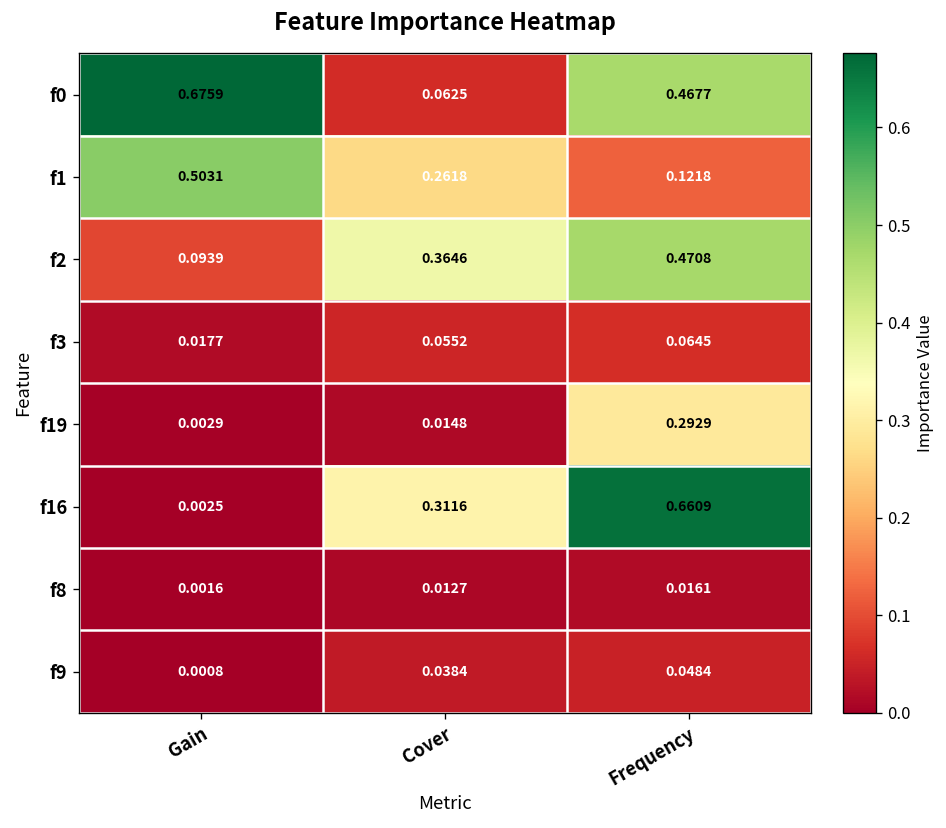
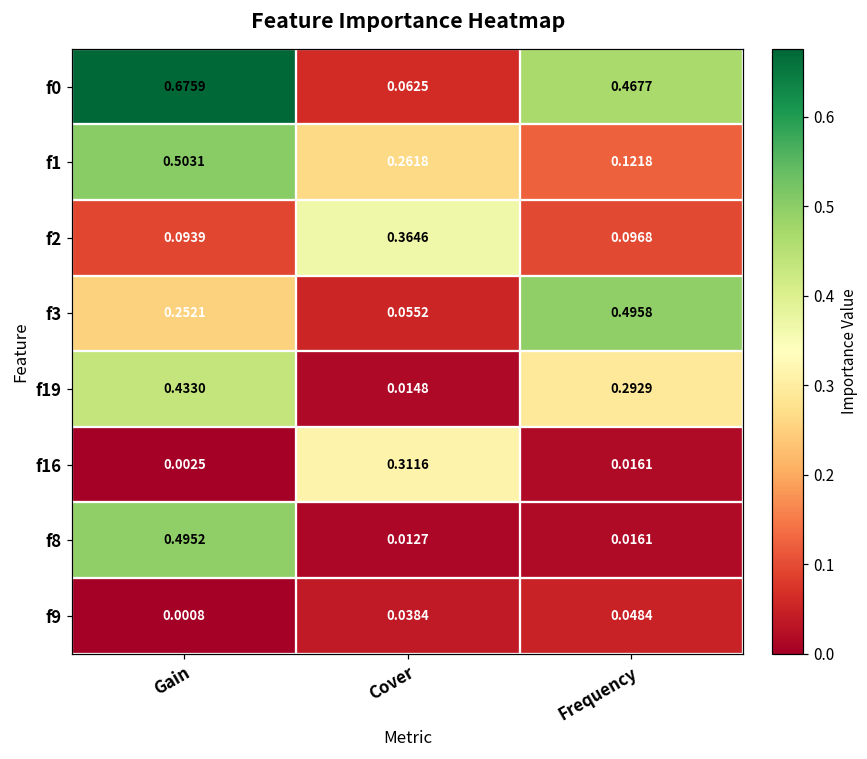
f2, Frequency: 0.4708 -> 0.0968
f3, Gain: 0.0177 -> 0.2521
f3, Frequency: 0.0645 -> 0.4958
f19, Gain: 0.0029 -> 0.4330
f16, Frequency: 0.6609 -> 0.0161
f8, Gain: 0.0016 -> 0.4952
